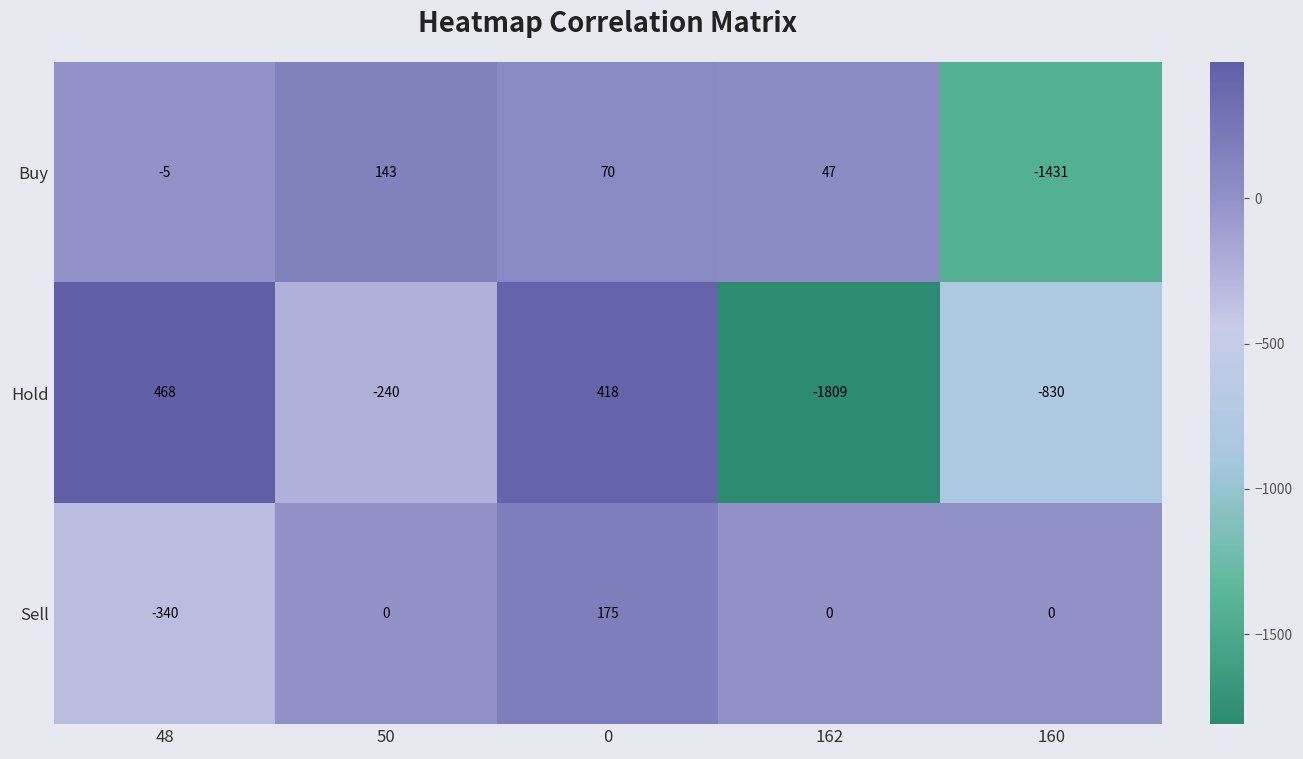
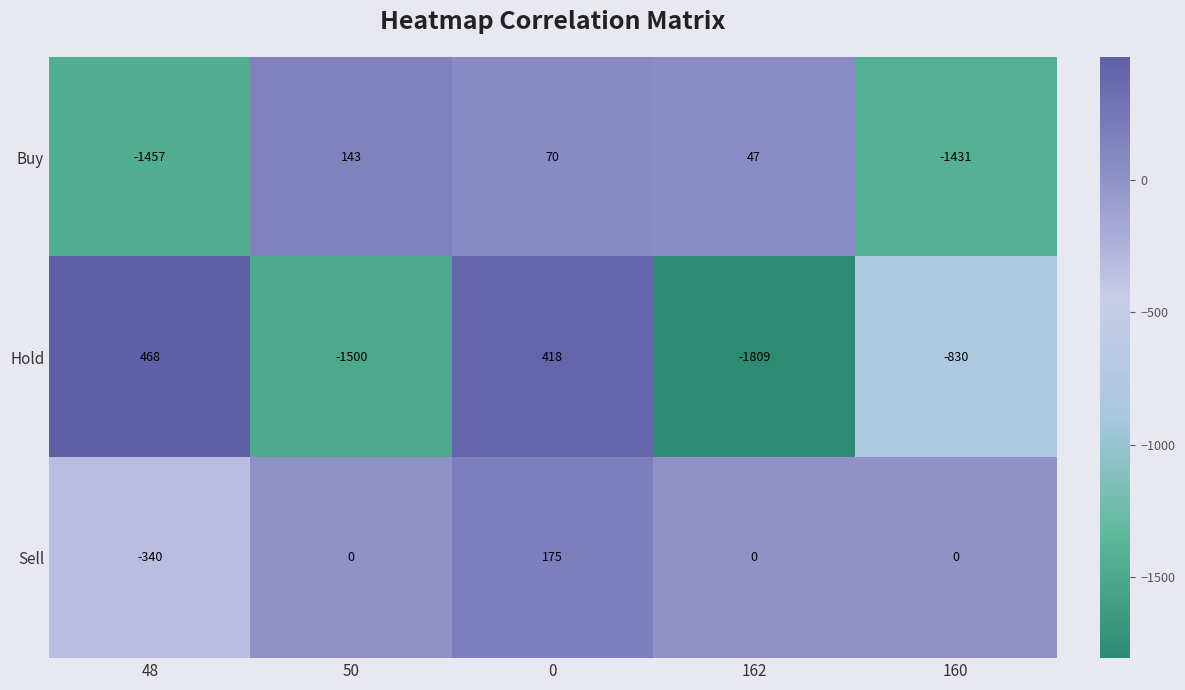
Buy, 48: -5 -> -1457
Hold, 50: -240 -> -1500
